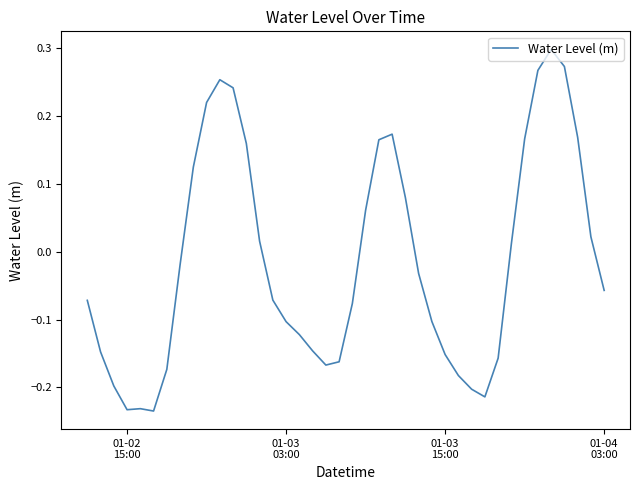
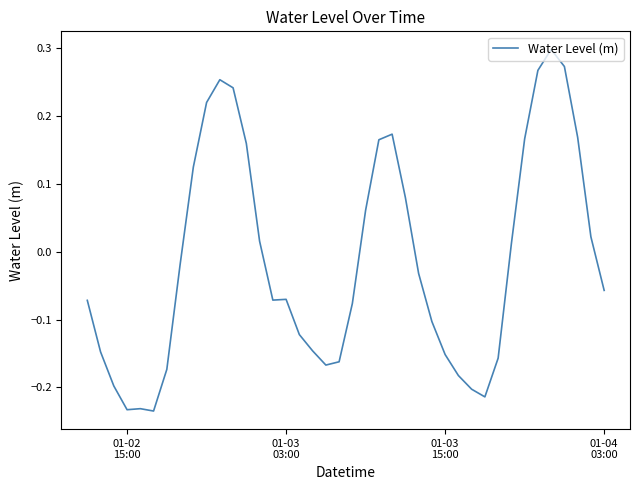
01-03 03:00: -0.10 -> -0.07
